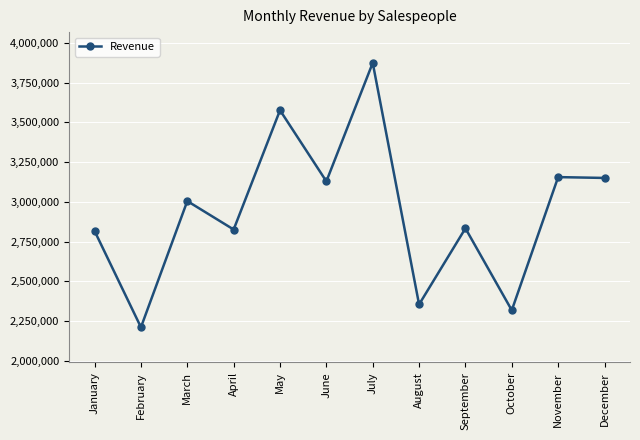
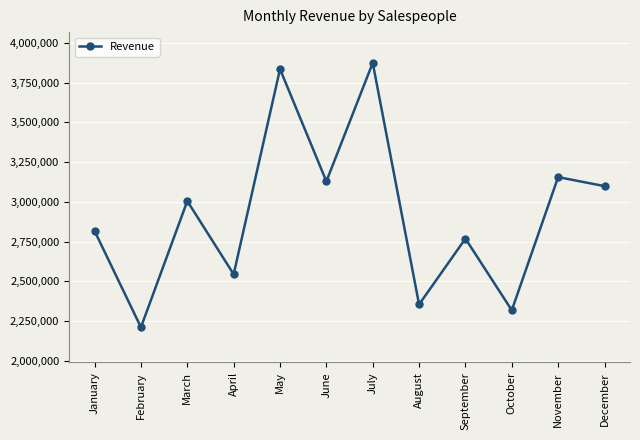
April: 2,830,000 -> 2,540,000
May: 3,580,000 -> 3,840,000
September: 2,830,000 -> 2,770,000
December: 3,150,000 -> 3,100,000
